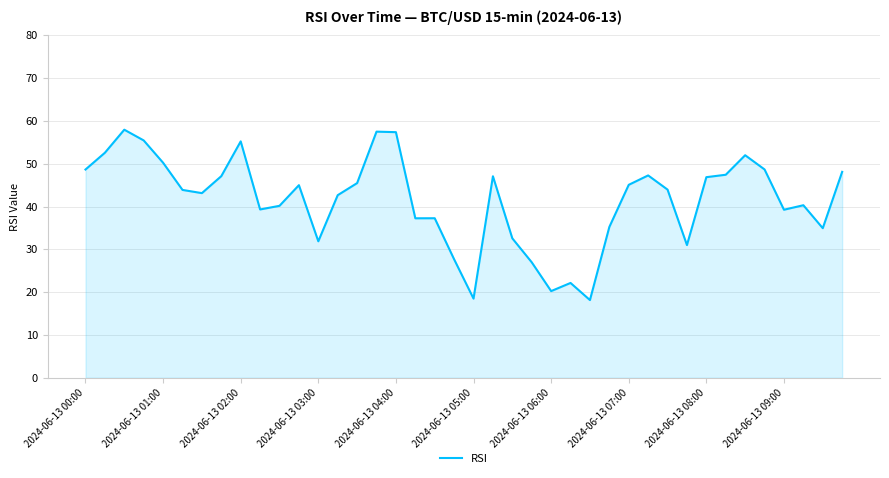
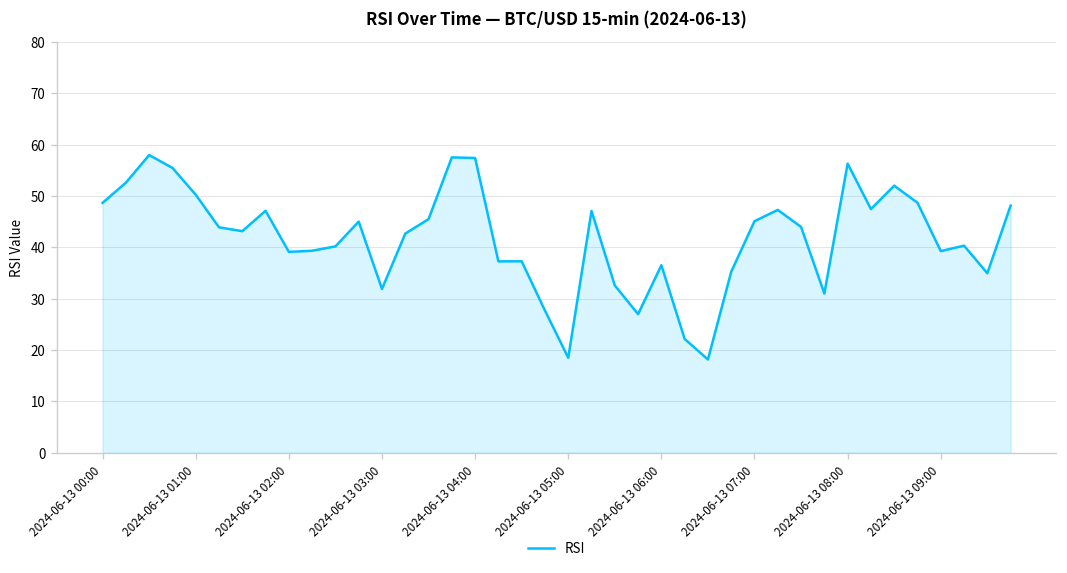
2024-06-13 02:00: 55 -> 39
2024-06-13 06:00: 20 -> 37
2024-06-13 08:00: 47 -> 56
